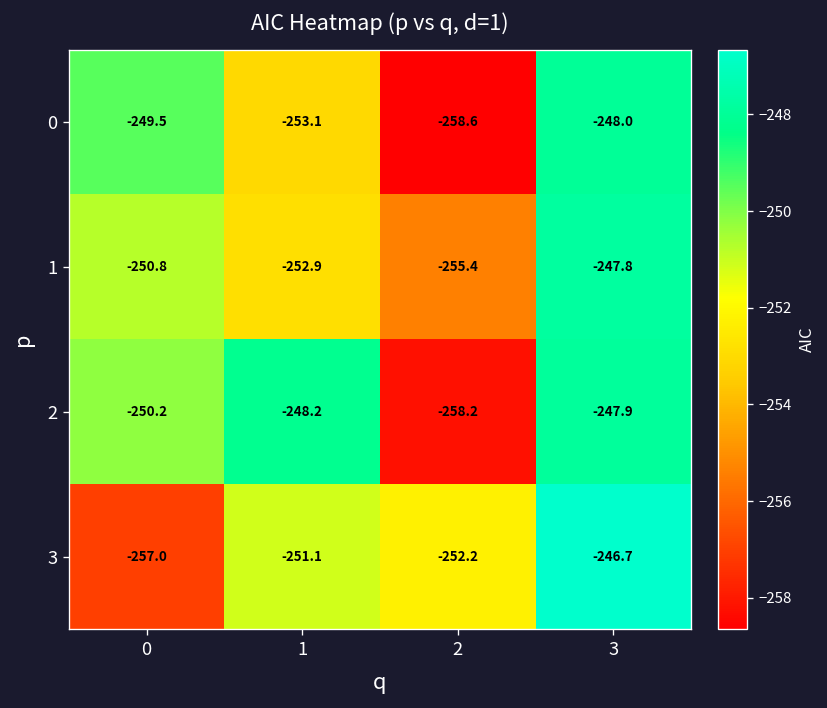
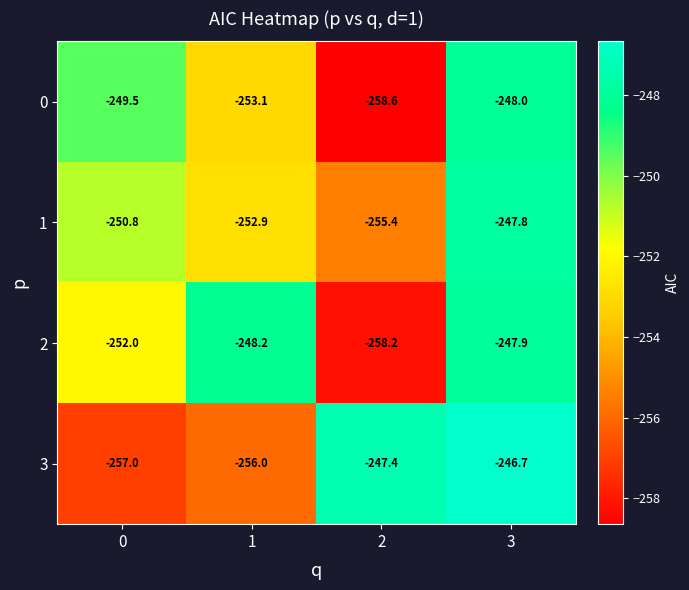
2, 0: -250.2 -> -252.0
3, 1: -251.1 -> -256.0
3, 2: -252.2 -> -247.4
